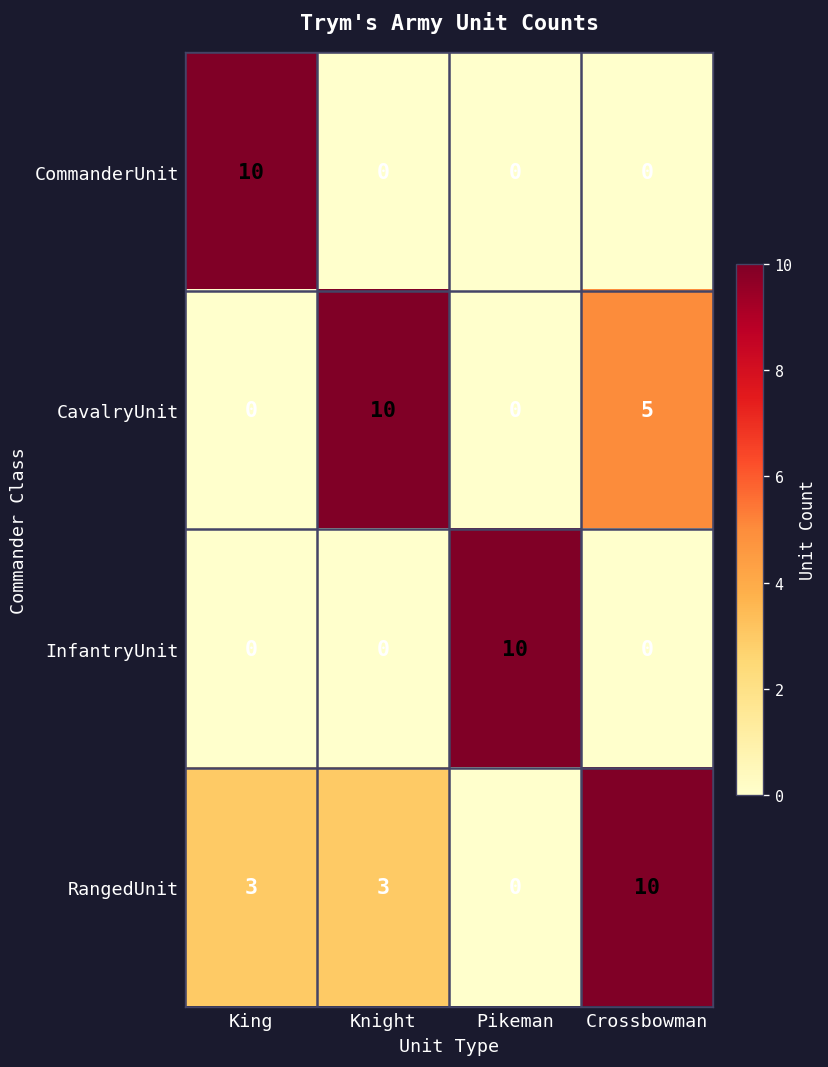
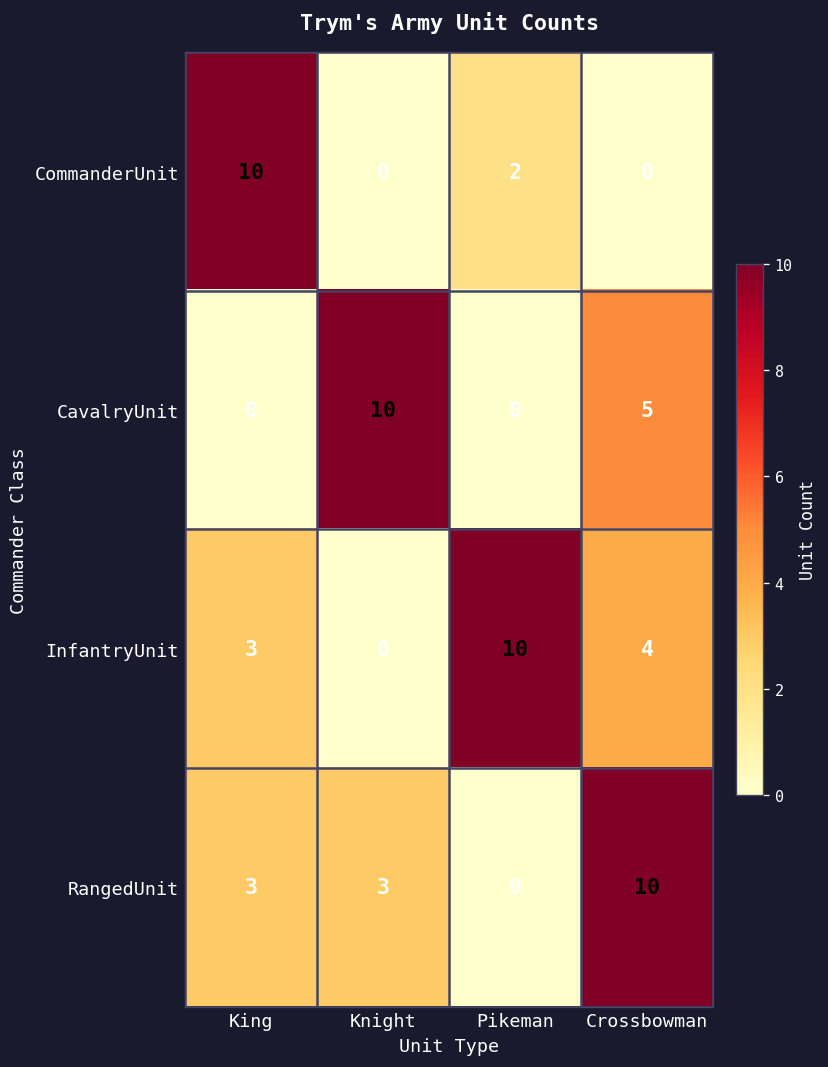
CommanderUnit, Pikeman: 0 -> 2
InfantryUnit, King: 0 -> 3
InfantryUnit, Crossbowman: 0 -> 4
